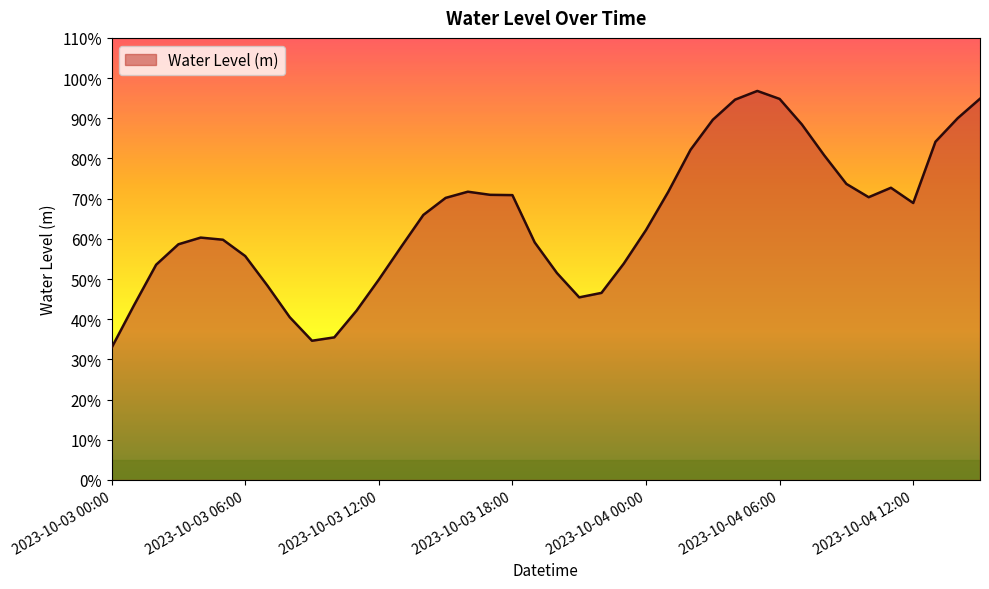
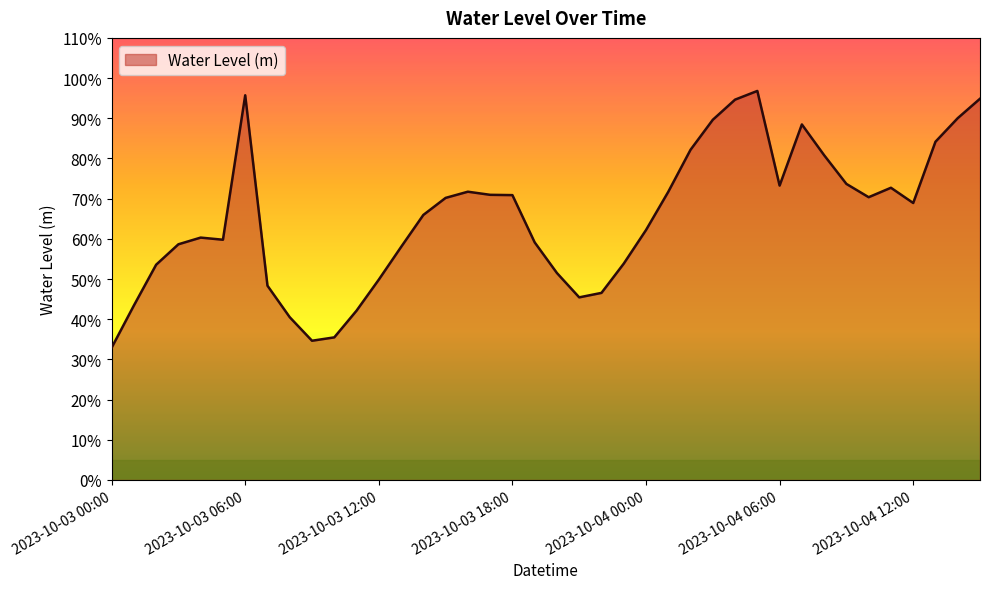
2023-10-03 06:00: 56% -> 96%
2023-10-04 06:00: 95% -> 73%
